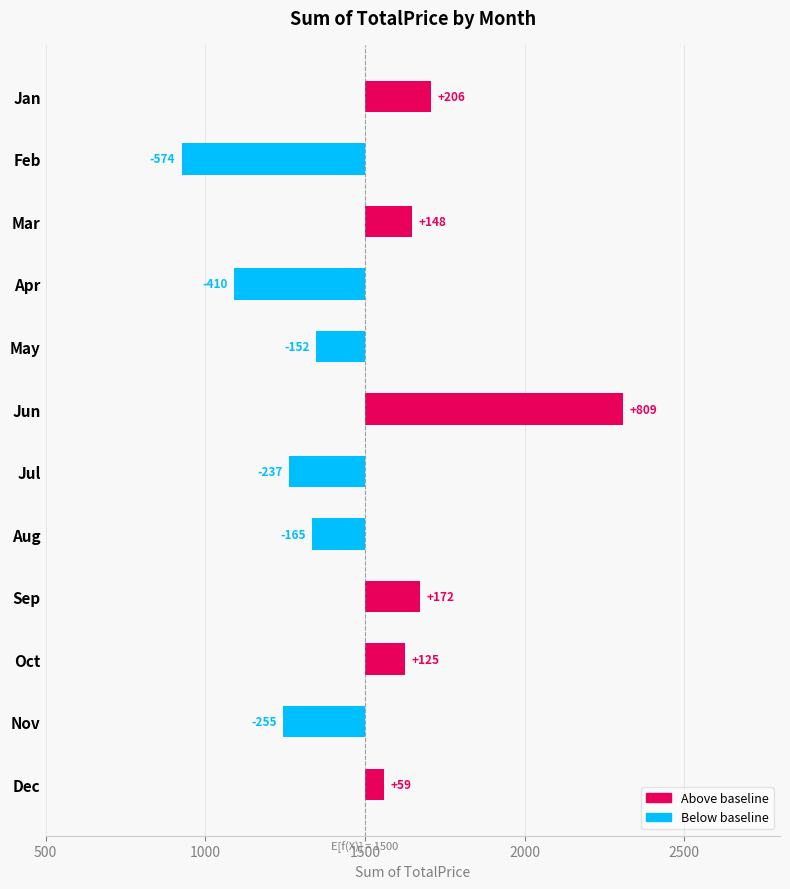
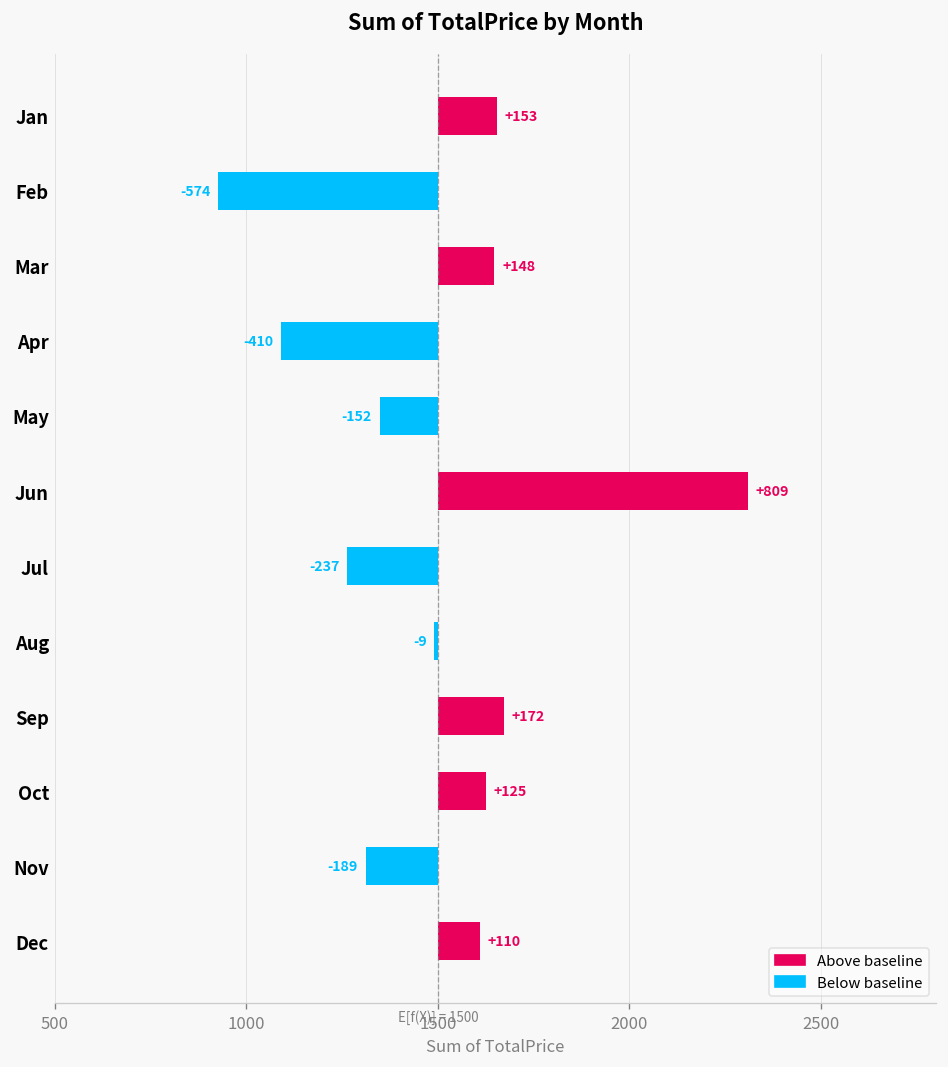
Jan: +206 -> +153
Aug: -165 -> -9
Nov: -255 -> -189
Dec: +59 -> +110
